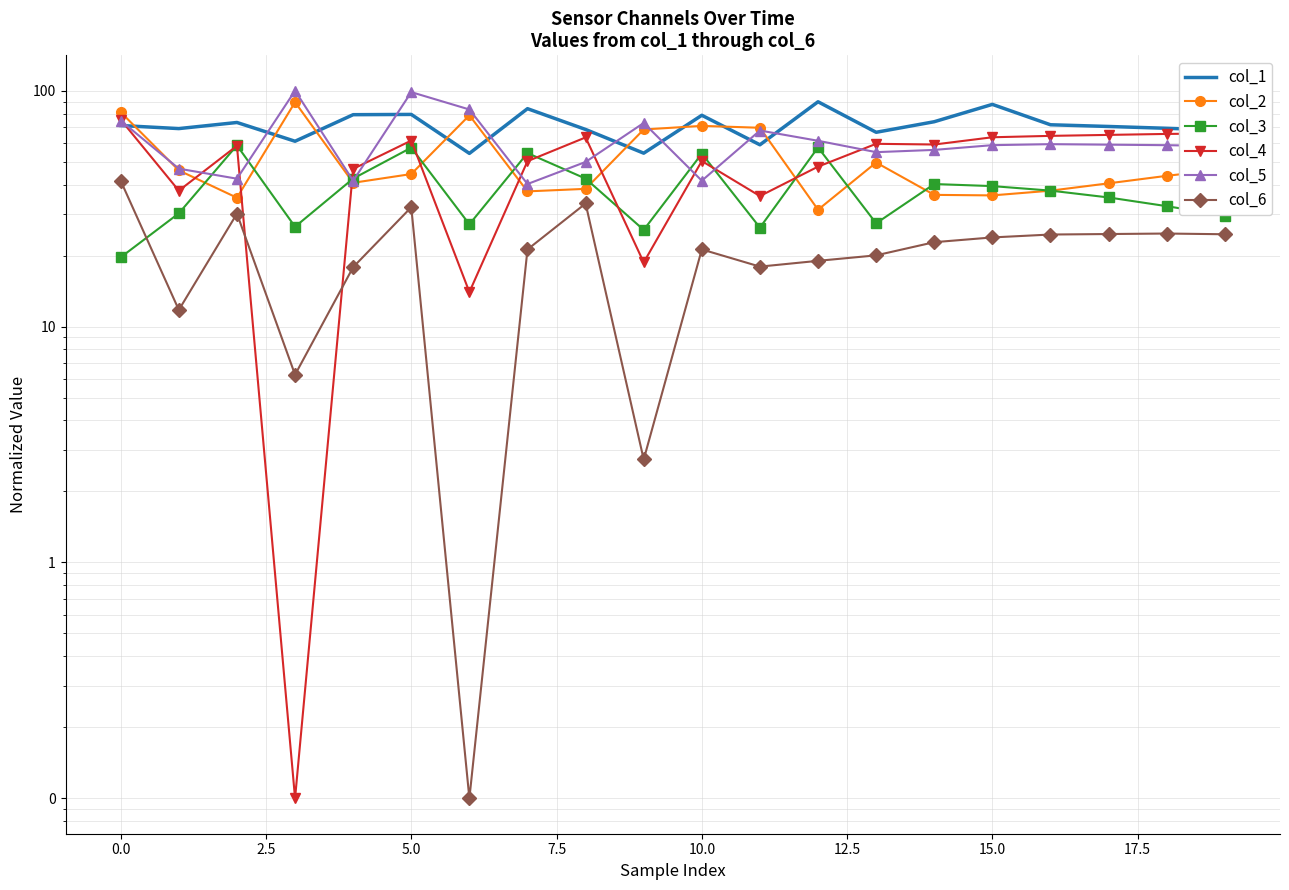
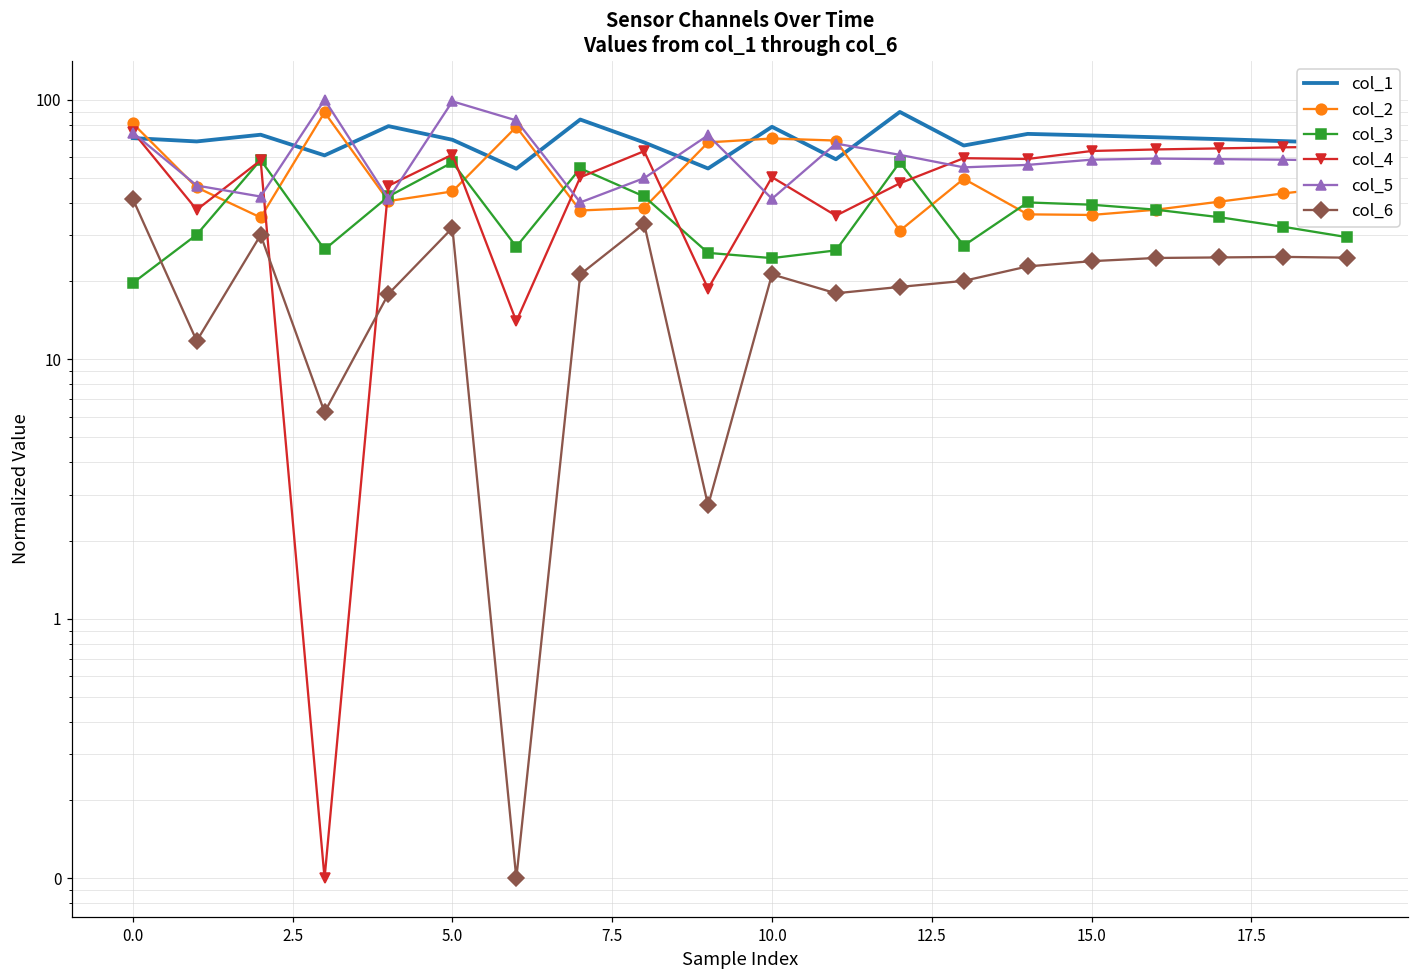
col_1, 5.0: 79 -> 70
col_3, 10.0: 54 -> 25
col_1, 15.0: 88 -> 73
